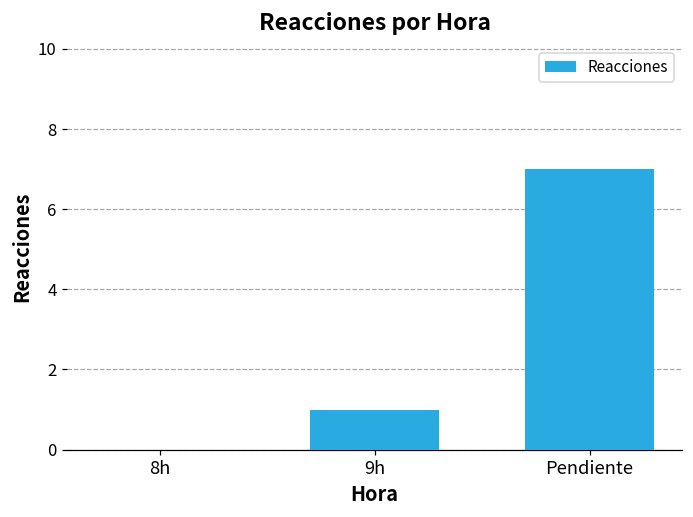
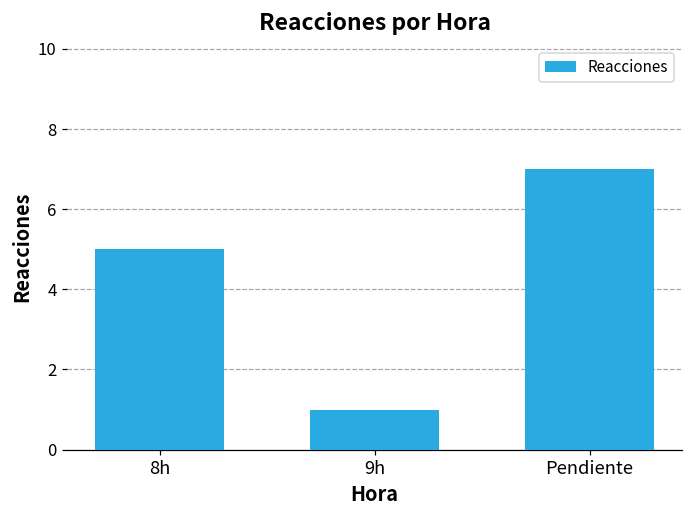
8h: 0 -> 5
